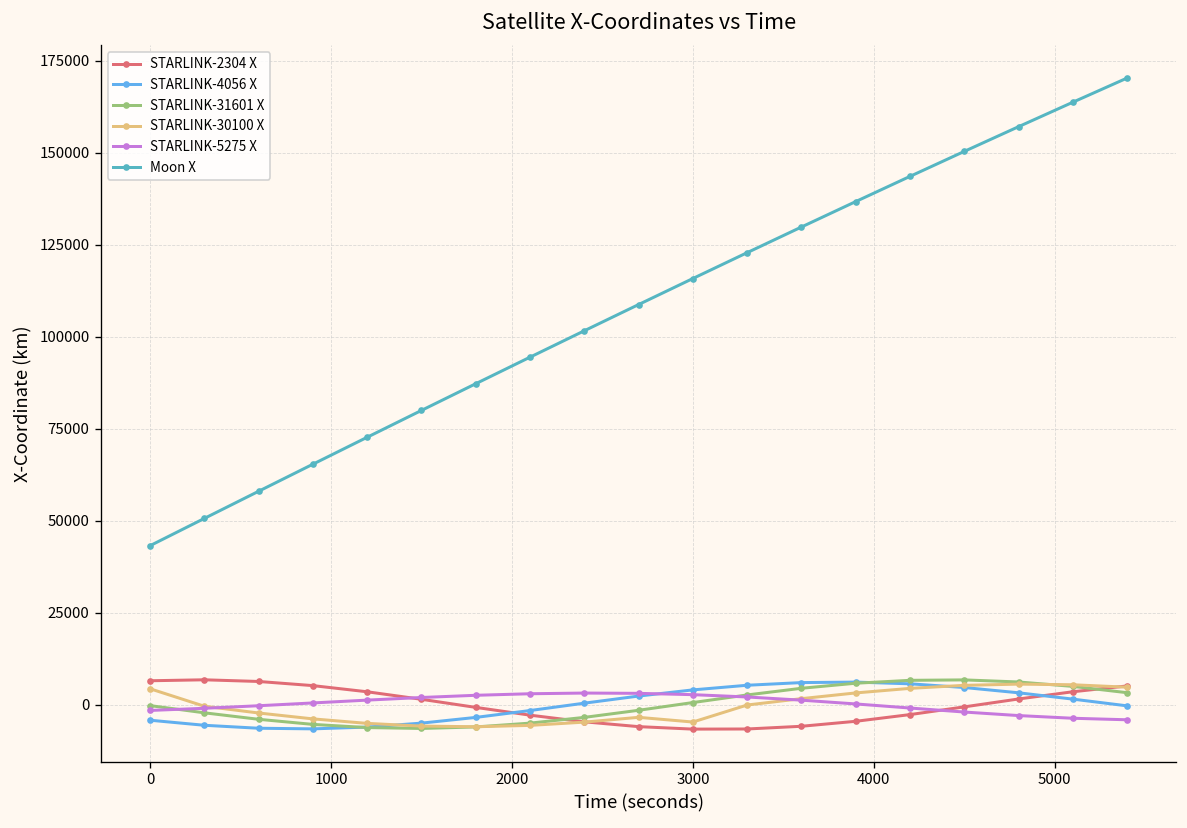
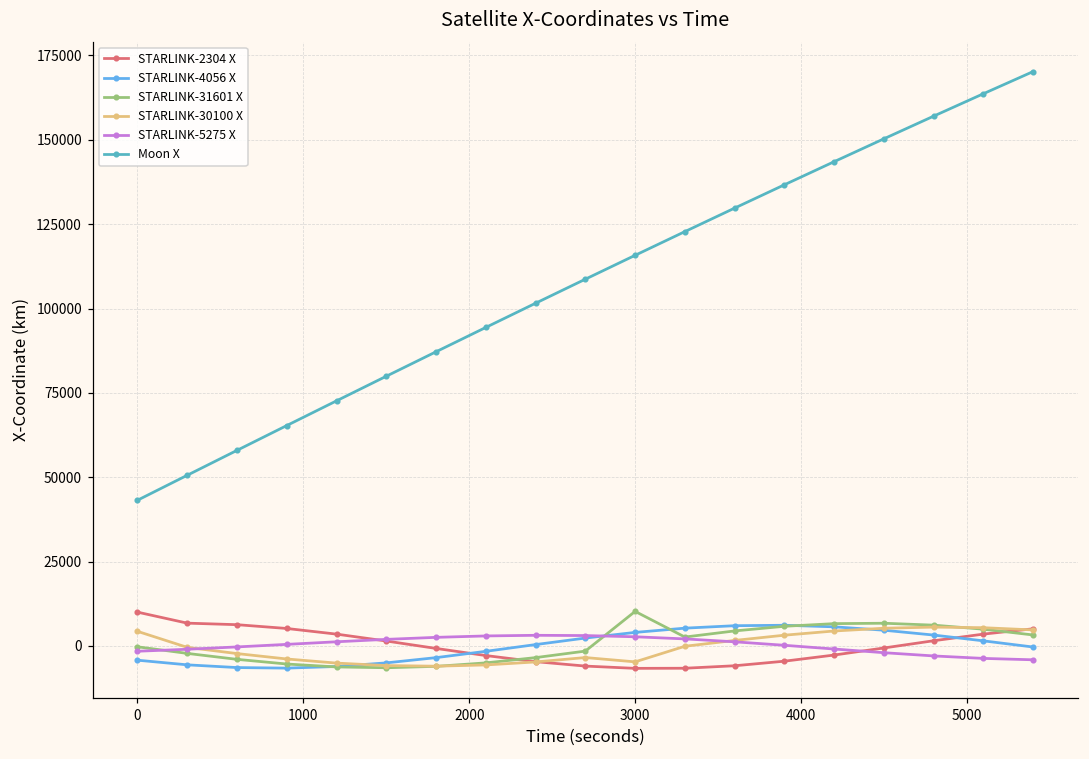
STARLINK-2304 X, 0: 6000 -> 10000
STARLINK-31601 X, 3000: 1000 -> 10000
